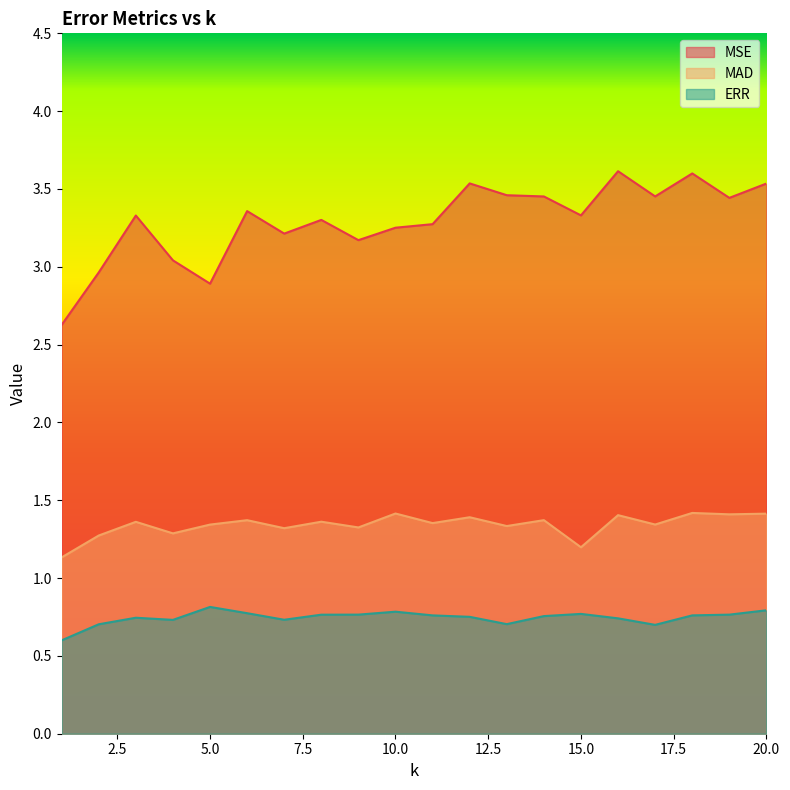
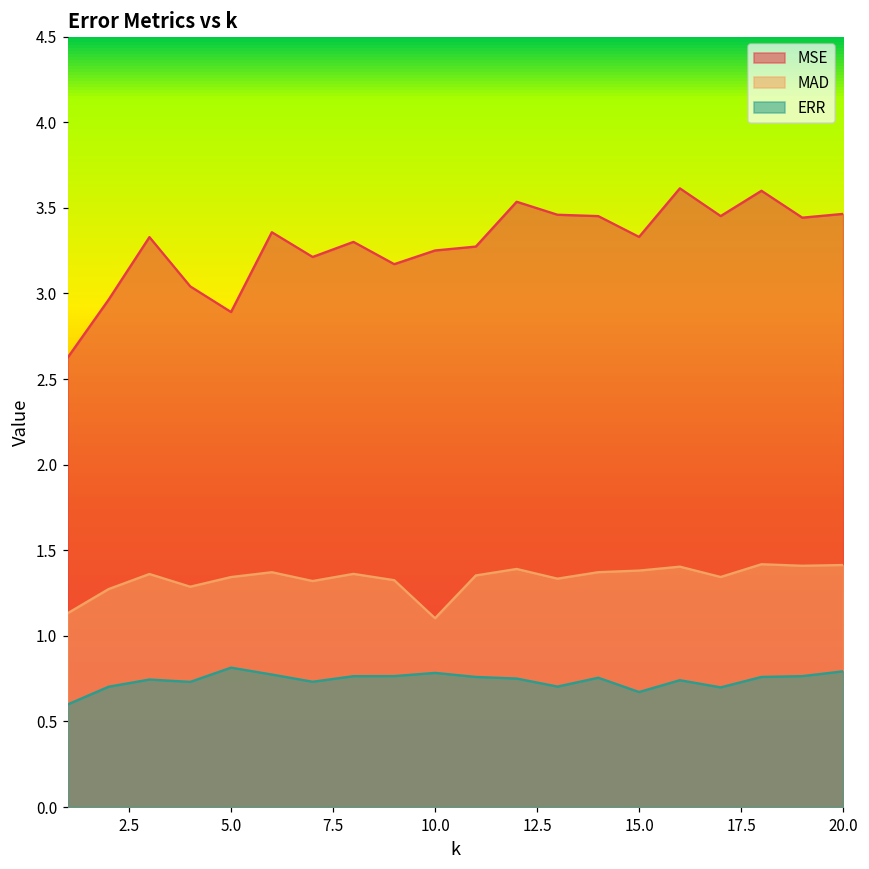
MAD, 10.0: 1.41 -> 1.10
MAD, 15.0: 1.20 -> 1.38
ERR, 15.0: 0.77 -> 0.67
MSE, 20.0: 3.53 -> 3.46
